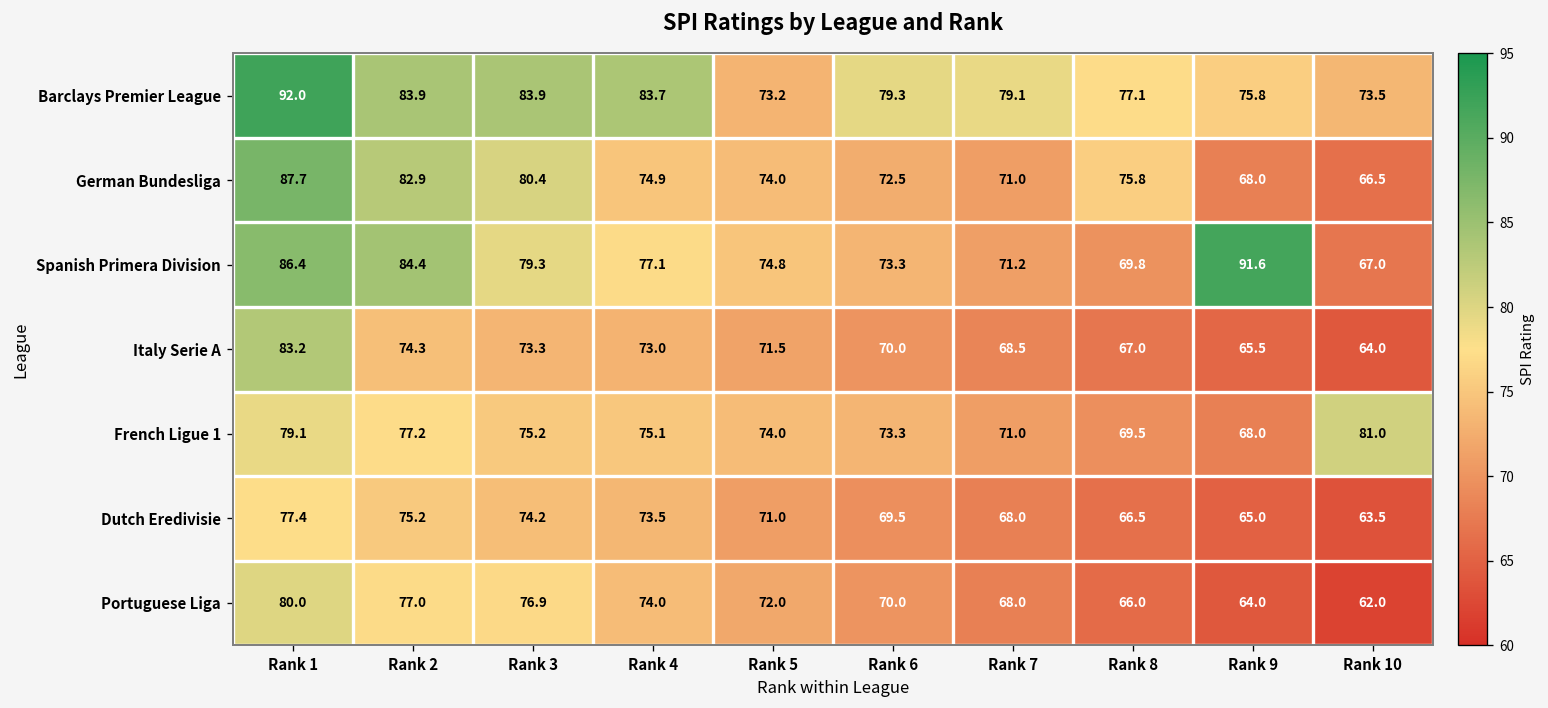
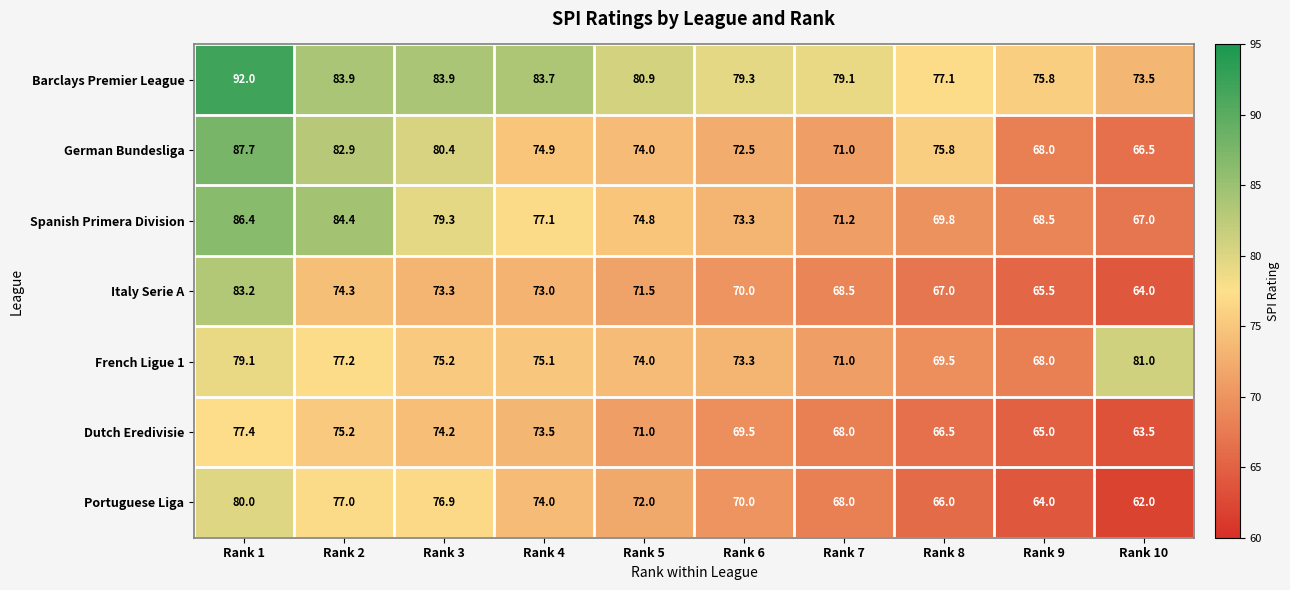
Barclays Premier League, Rank 5: 73.2 -> 80.9
Spanish Primera Division, Rank 9: 91.6 -> 68.5
